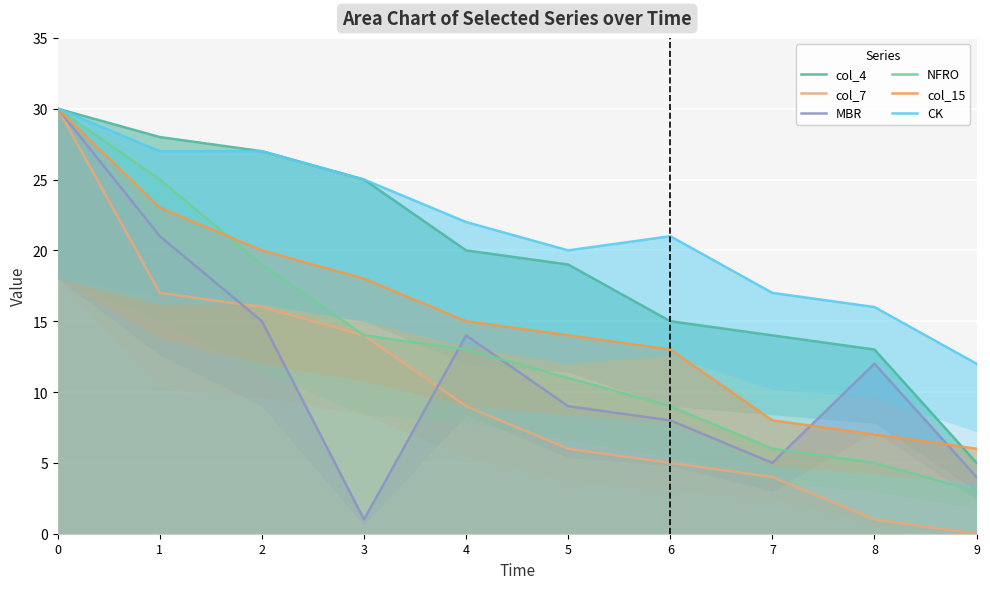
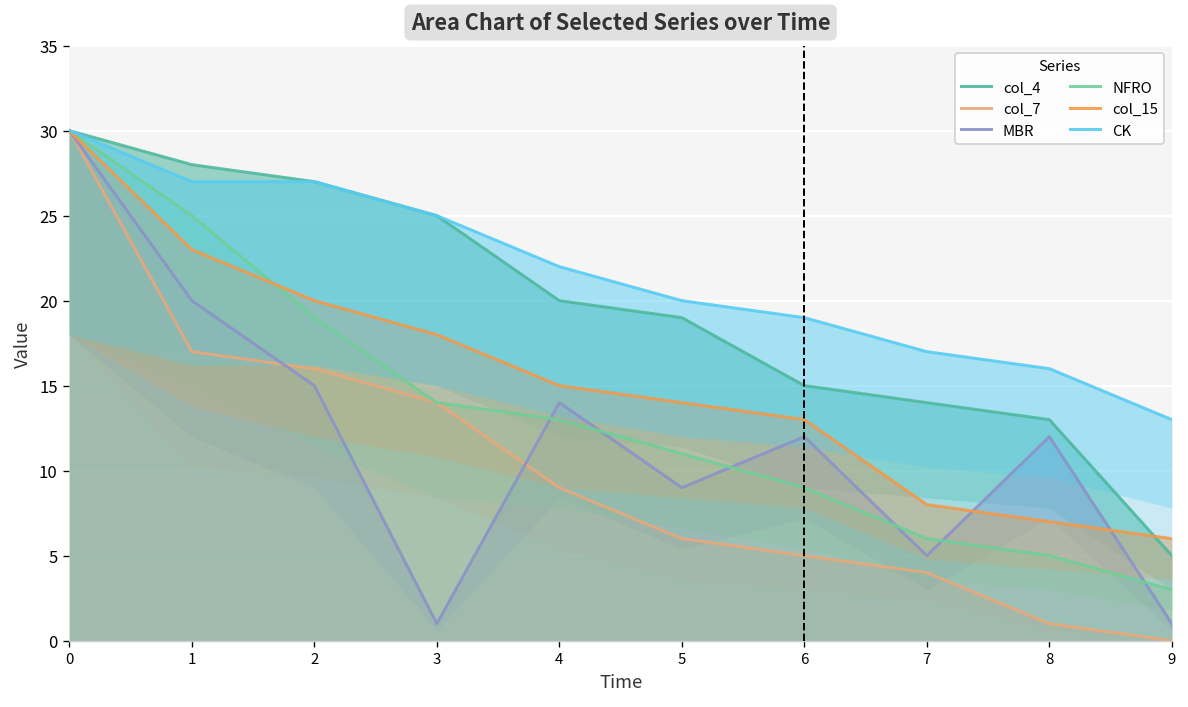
MBR, 1: 21 -> 20
MBR, 6: 8 -> 12
CK, 6: 21 -> 19
MBR, 9: 4 -> 1
CK, 9: 12 -> 13
